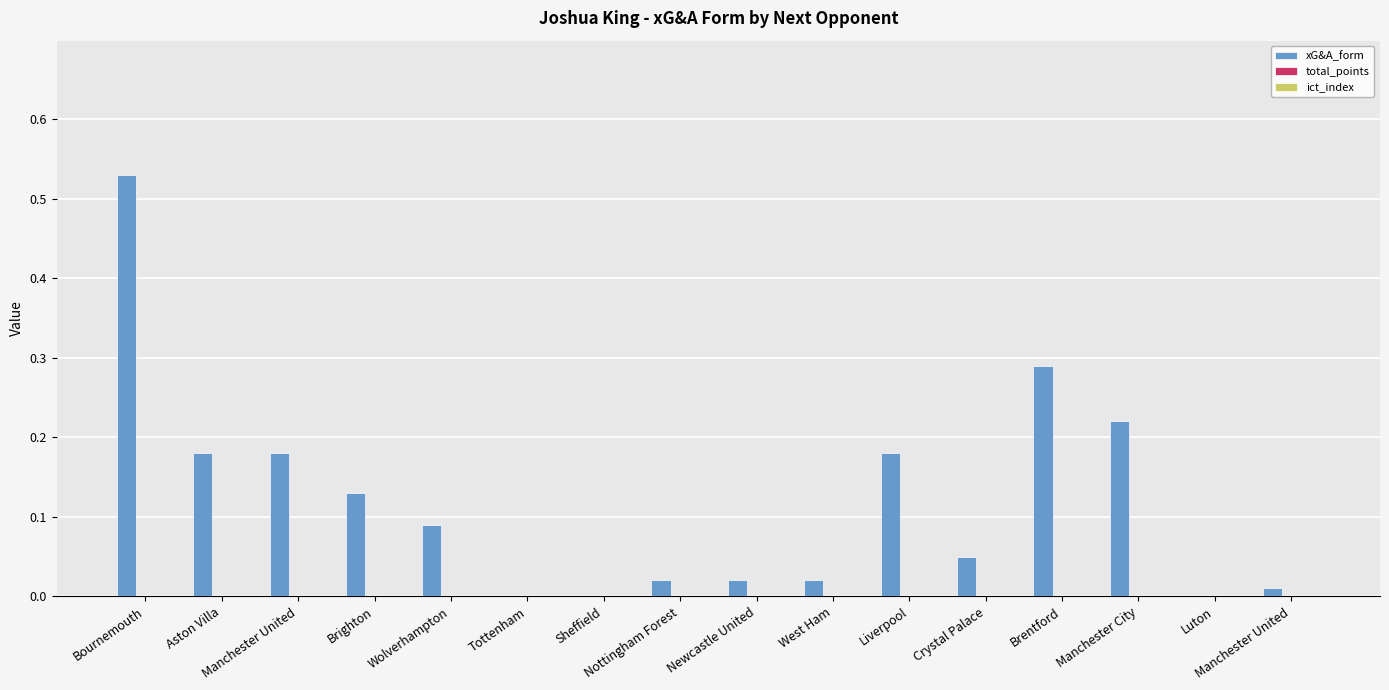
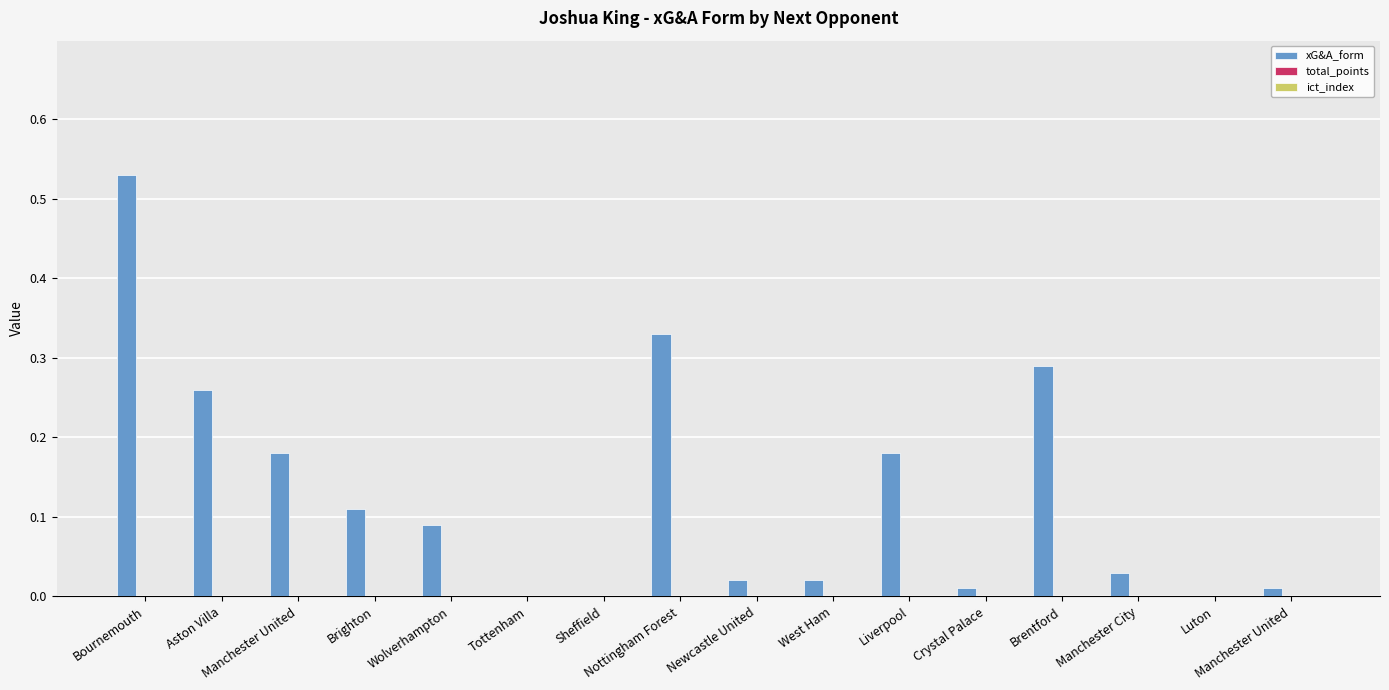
xG&A_form, Aston Villa: 0.18 -> 0.26
xG&A_form, Brighton: 0.13 -> 0.11
xG&A_form, Nottingham Forest: 0.02 -> 0.33
xG&A_form, Crystal Palace: 0.05 -> 0.01
xG&A_form, Manchester City: 0.22 -> 0.03
